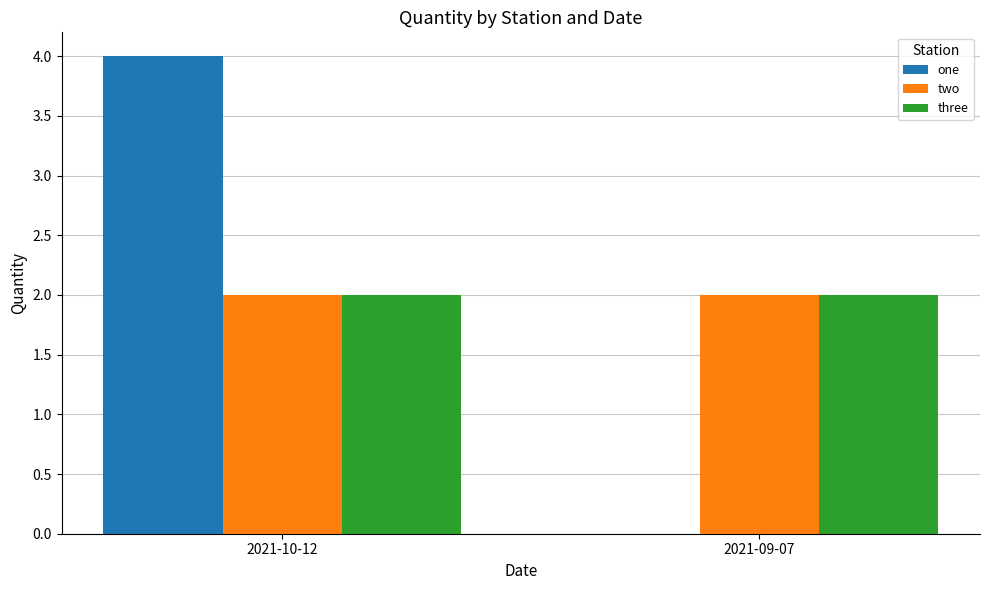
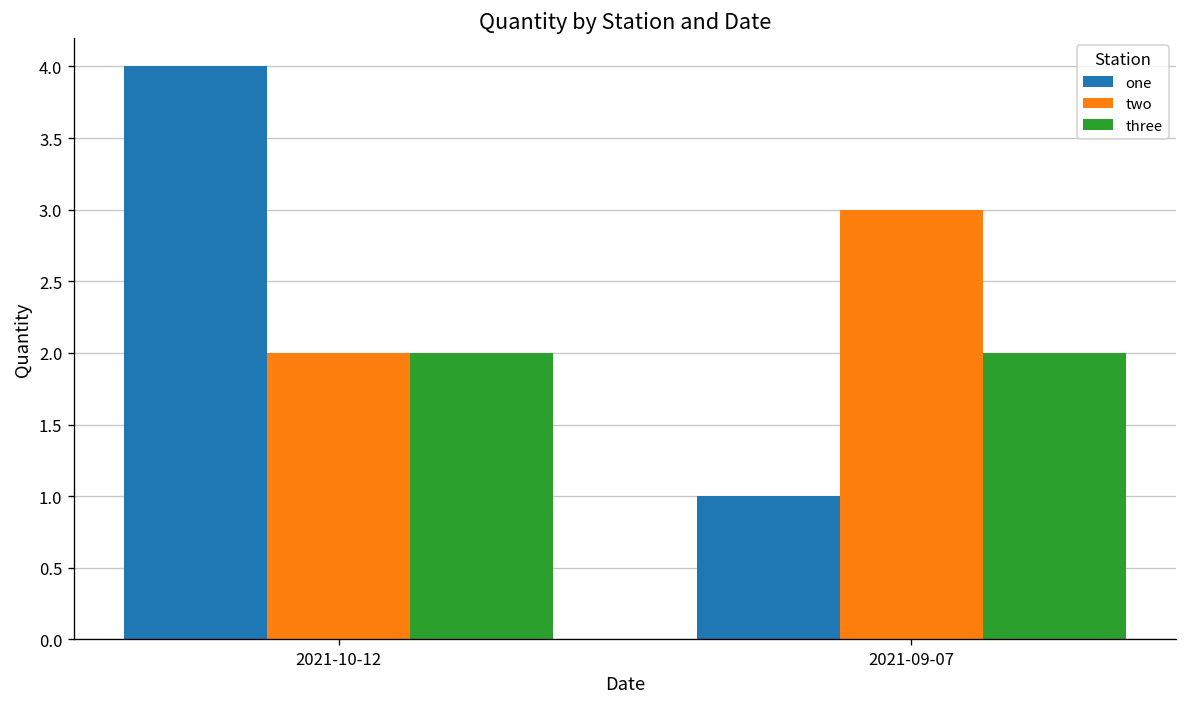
one, 2021-09-07: 0 -> 1
two, 2021-09-07: 2 -> 3
